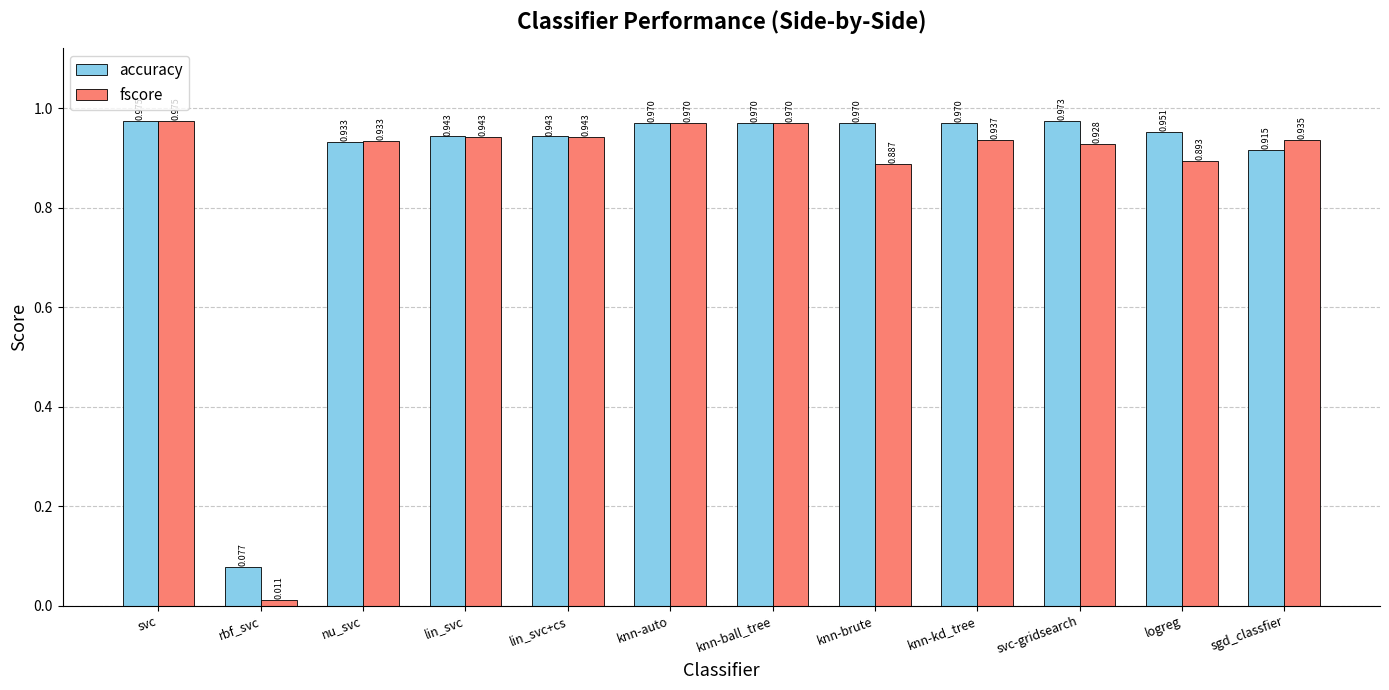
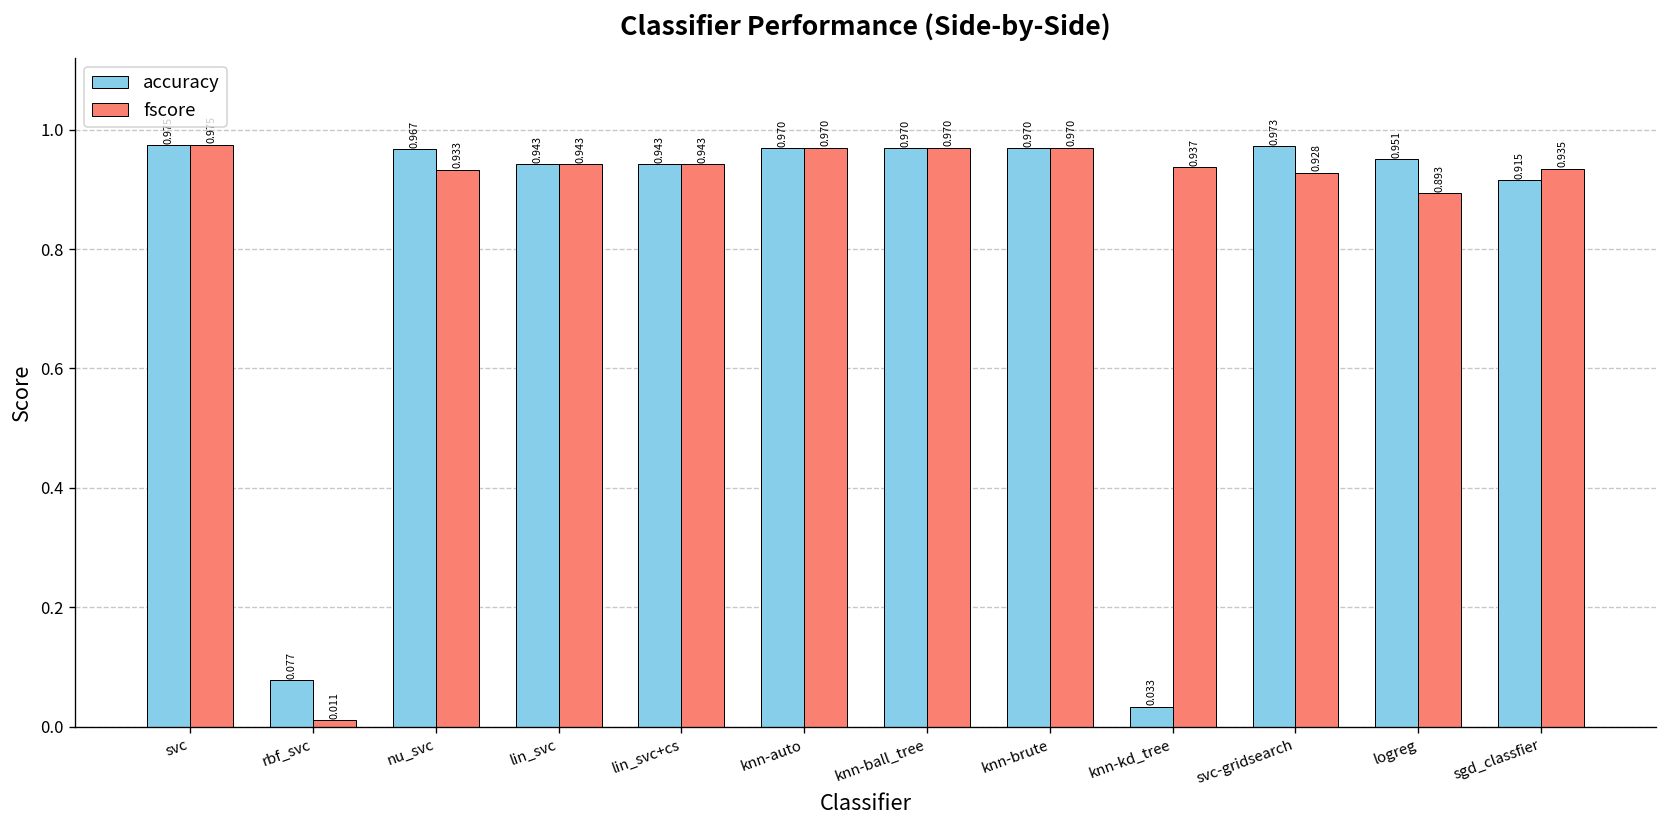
accuracy, nu_svc: 0.933 -> 0.967
fscore, knn-brute: 0.887 -> 0.970
accuracy, knn-kd_tree: 0.970 -> 0.033
